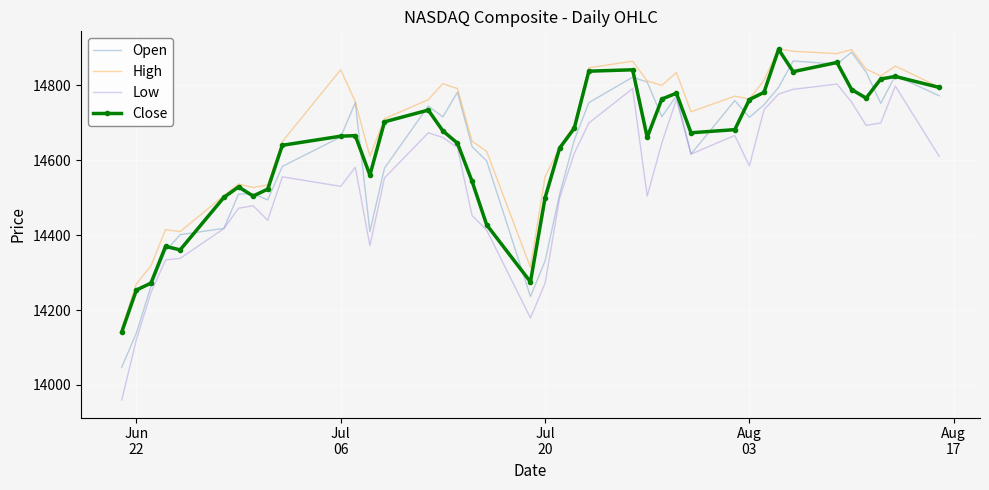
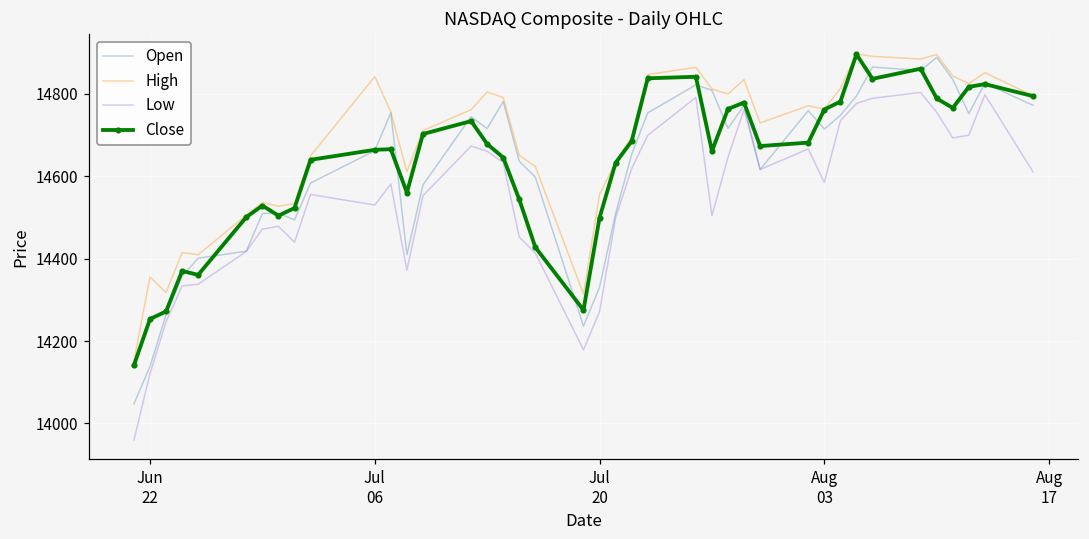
High, Jun 22: 14270 -> 14360
